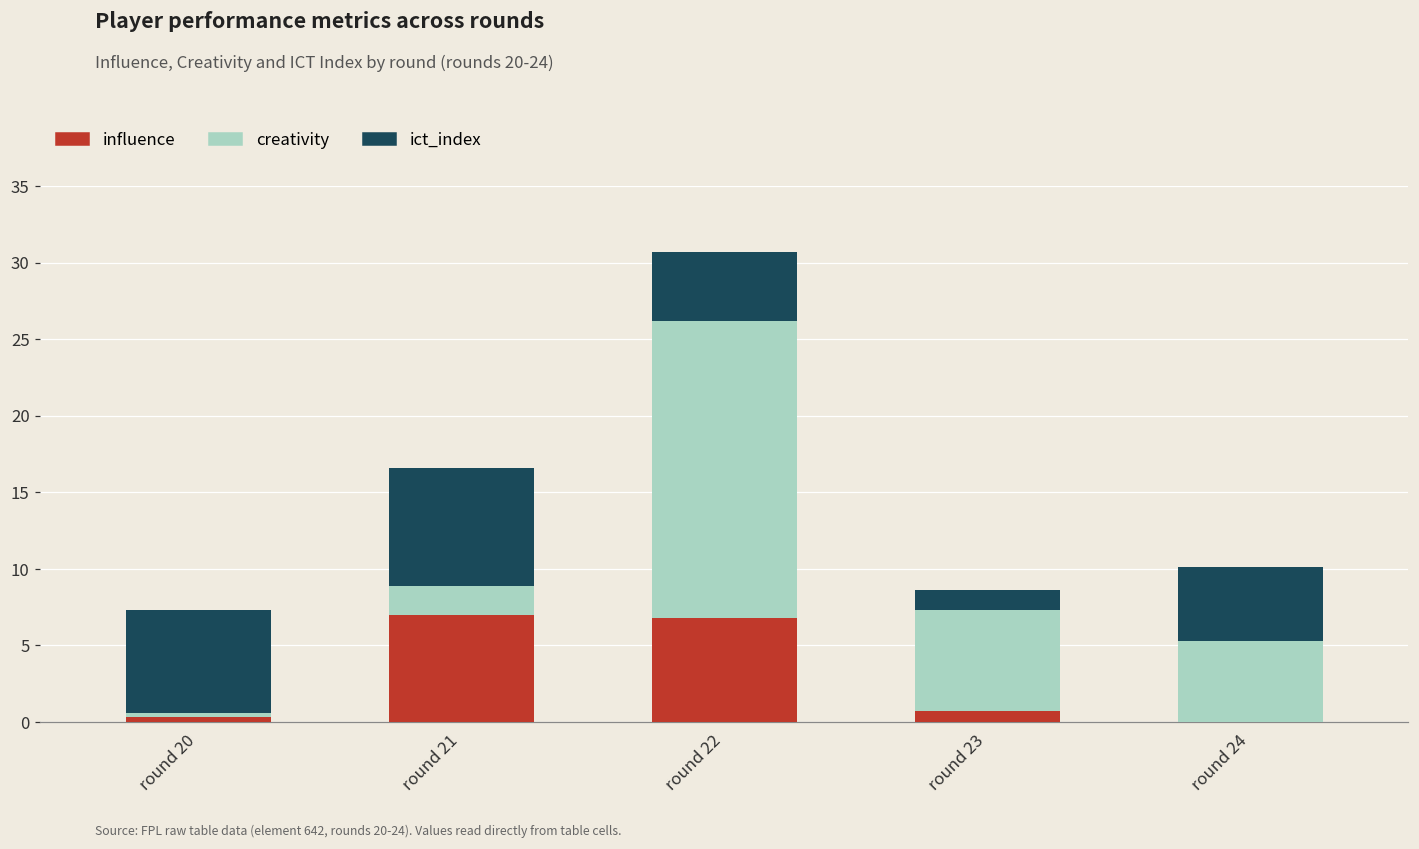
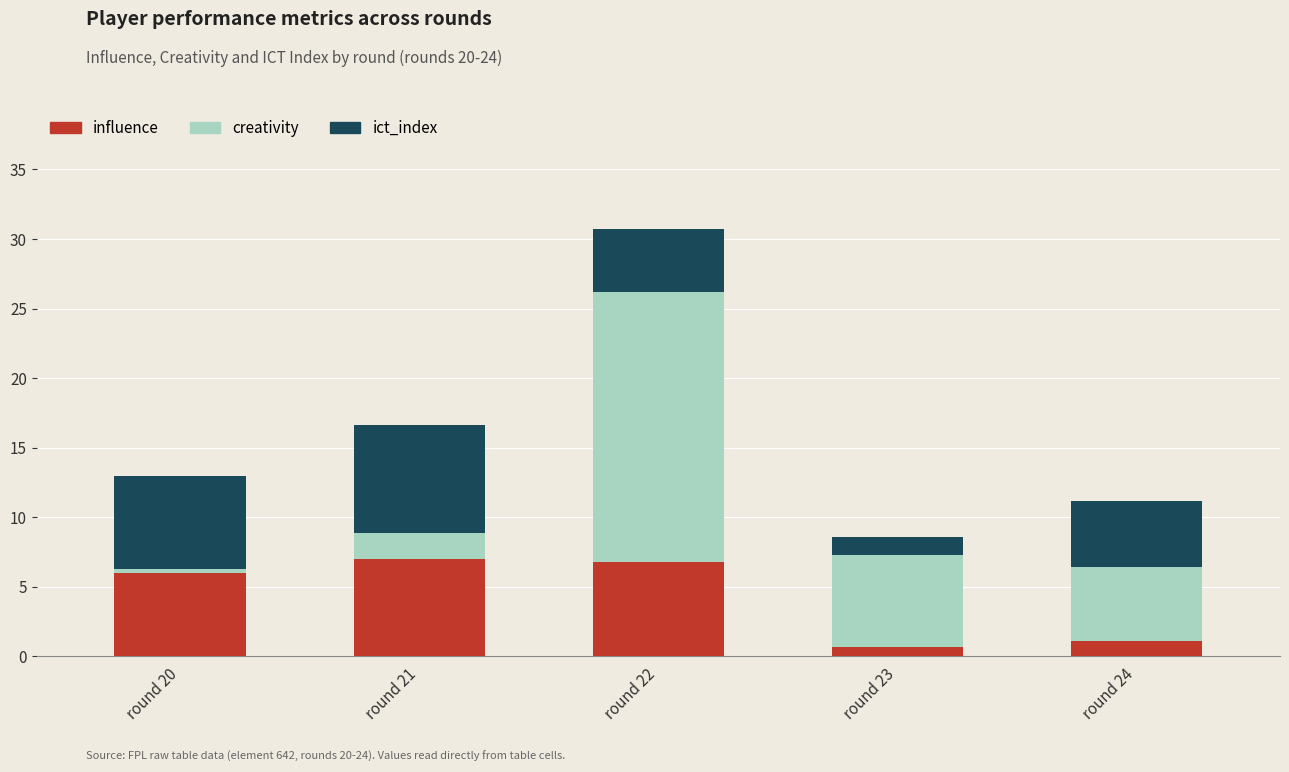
influence, round 20: 0.3 -> 6.0
influence, round 24: 0.0 -> 1.1
